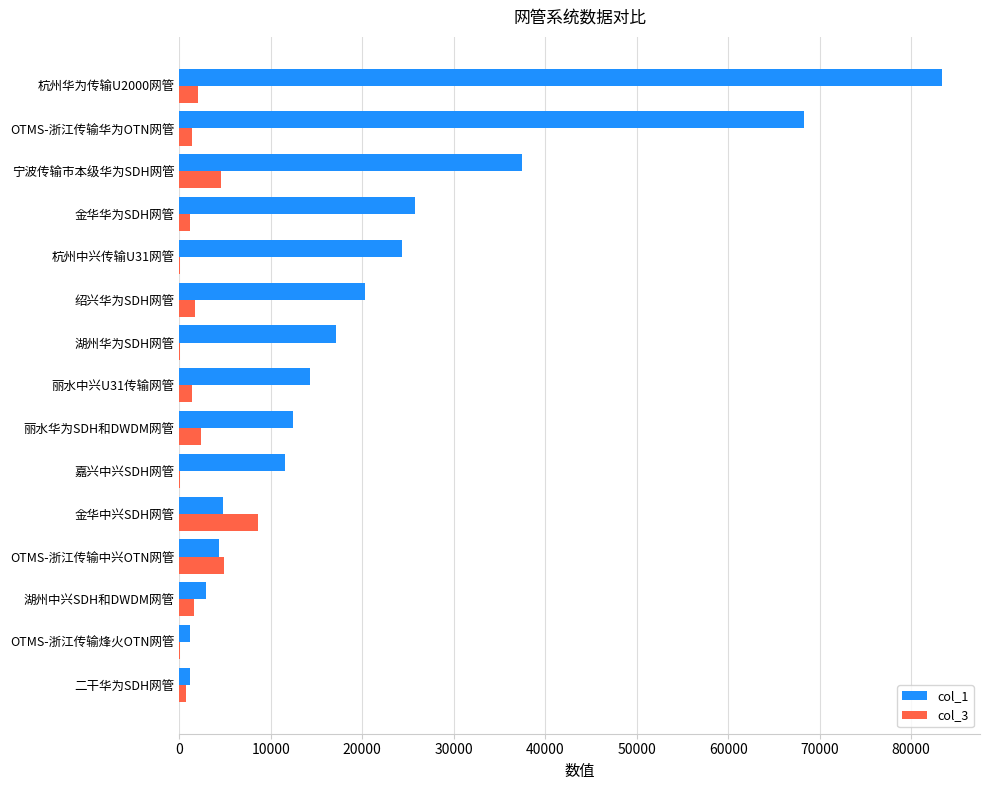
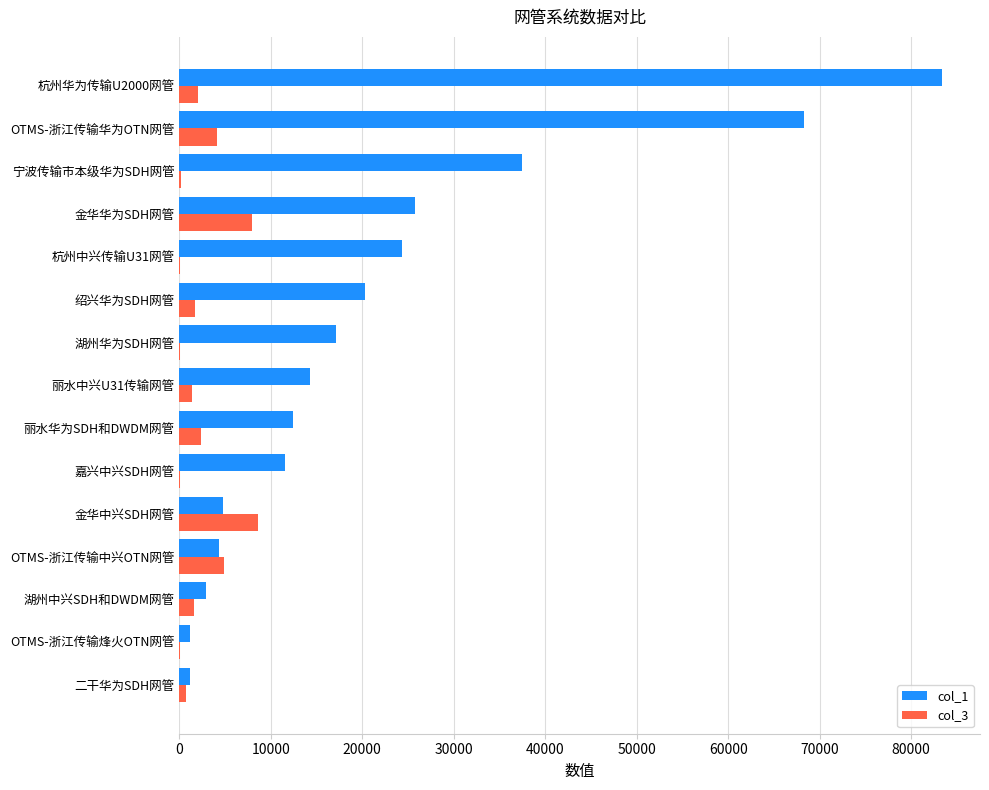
col_3, OTMS-浙江传输华为OTN网管: 1000 -> 4000
col_3, 宁波传输市本级华为SDH网管: 5000 -> 0
col_3, 金华华为SDH网管: 1000 -> 8000
